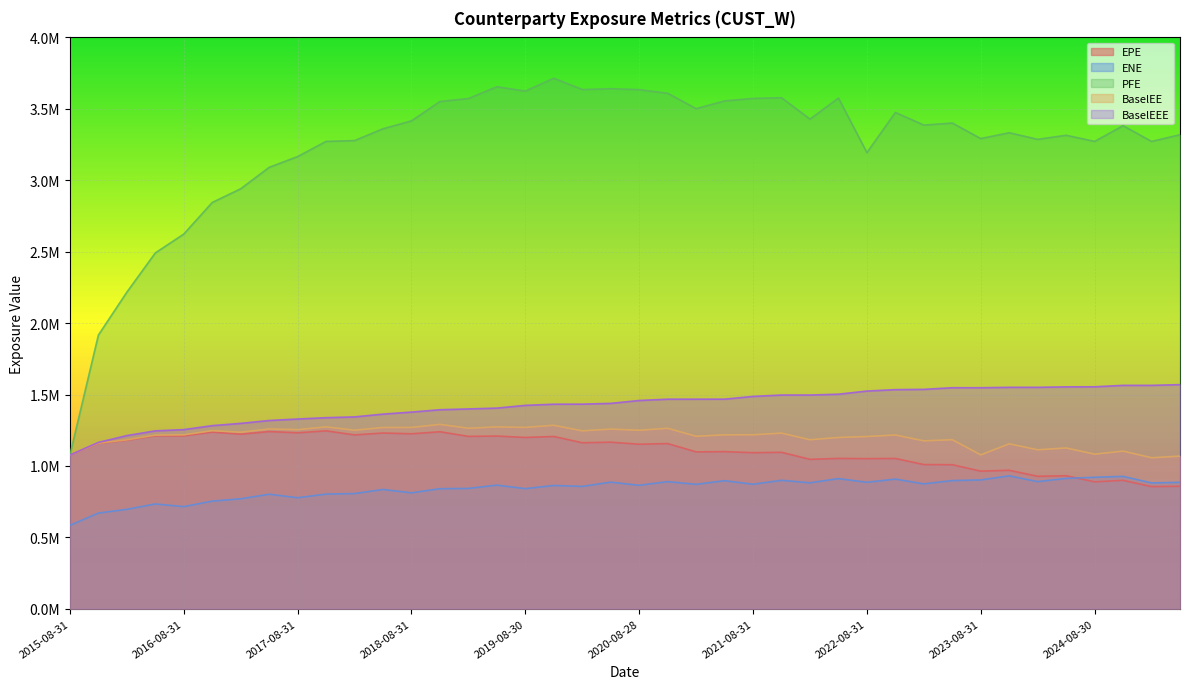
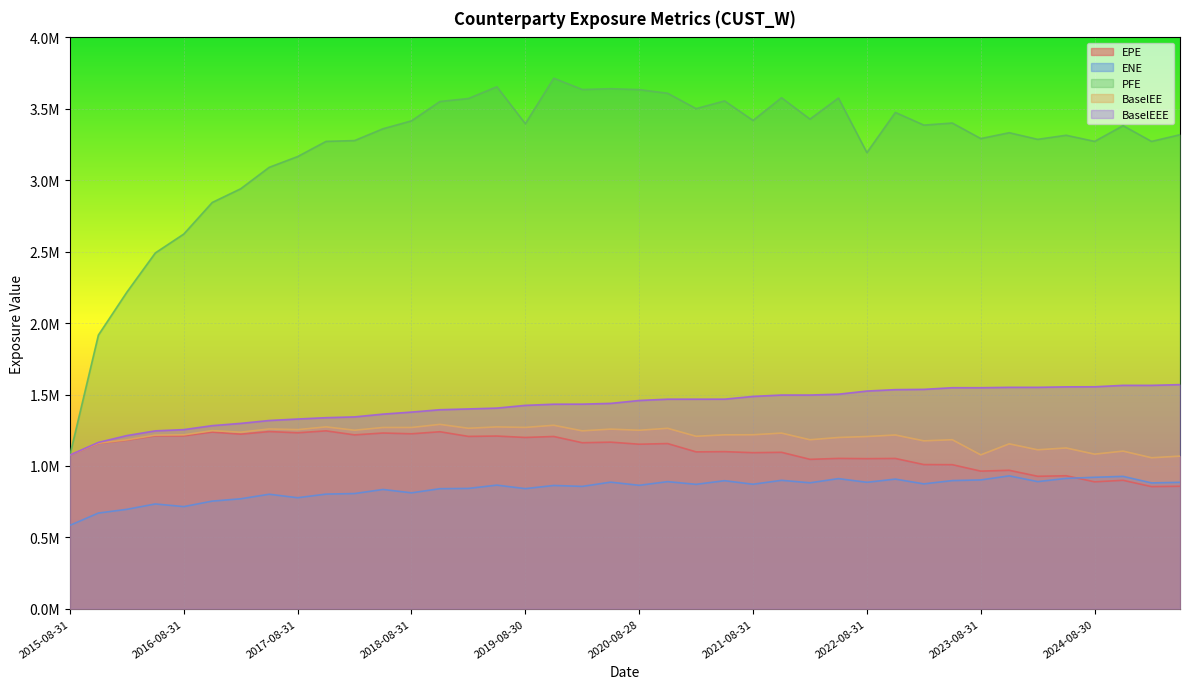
PFE, 2019-08-30: 3620000 -> 3400000
PFE, 2021-08-31: 3570000 -> 3420000
